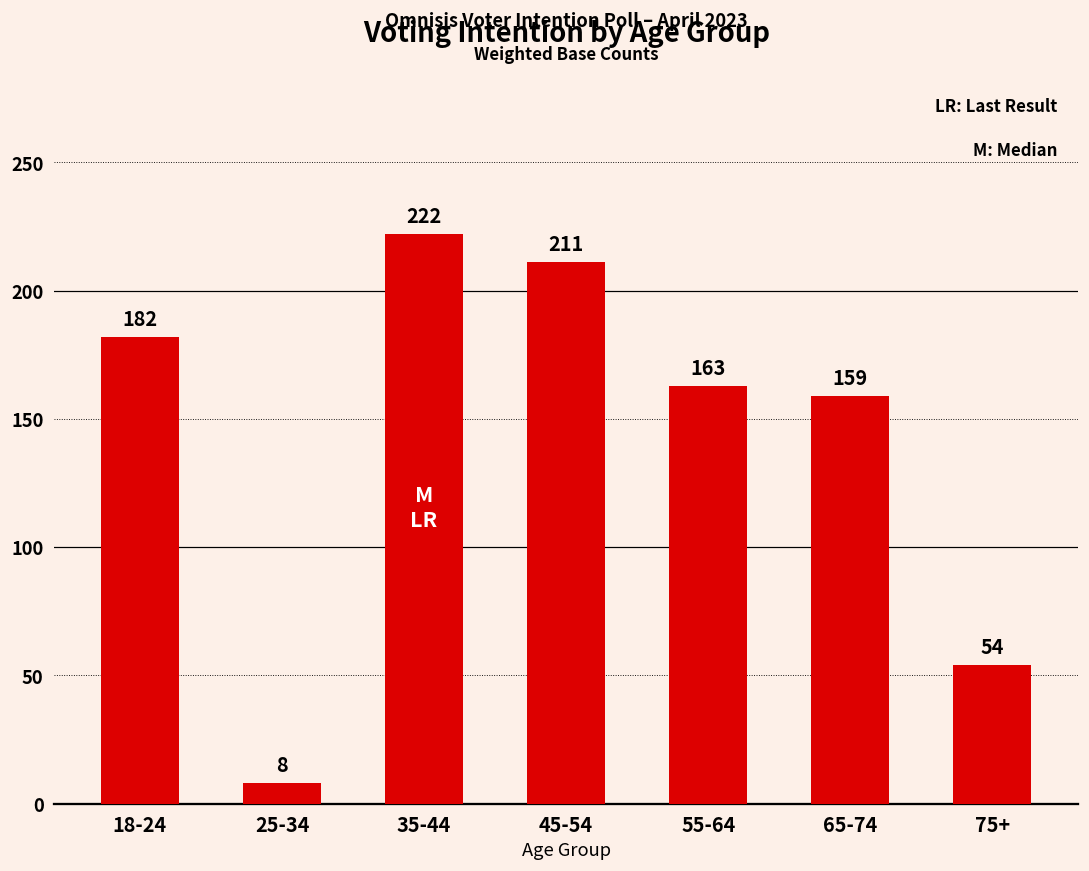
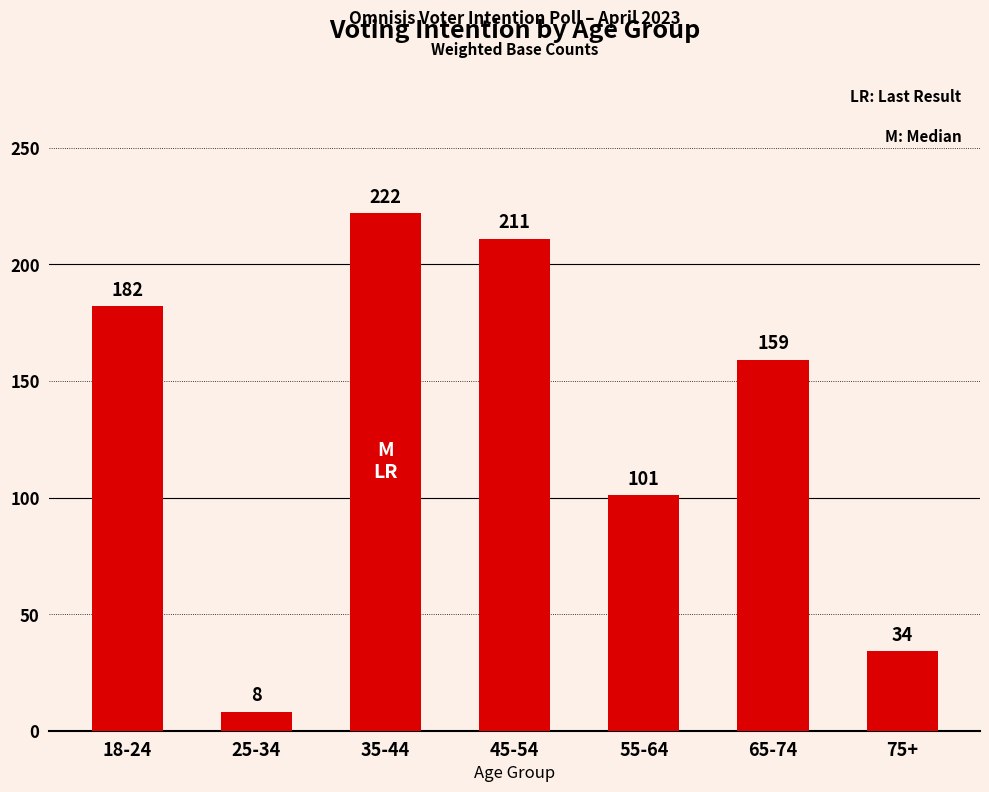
55-64: 163 -> 101
75+: 54 -> 34
